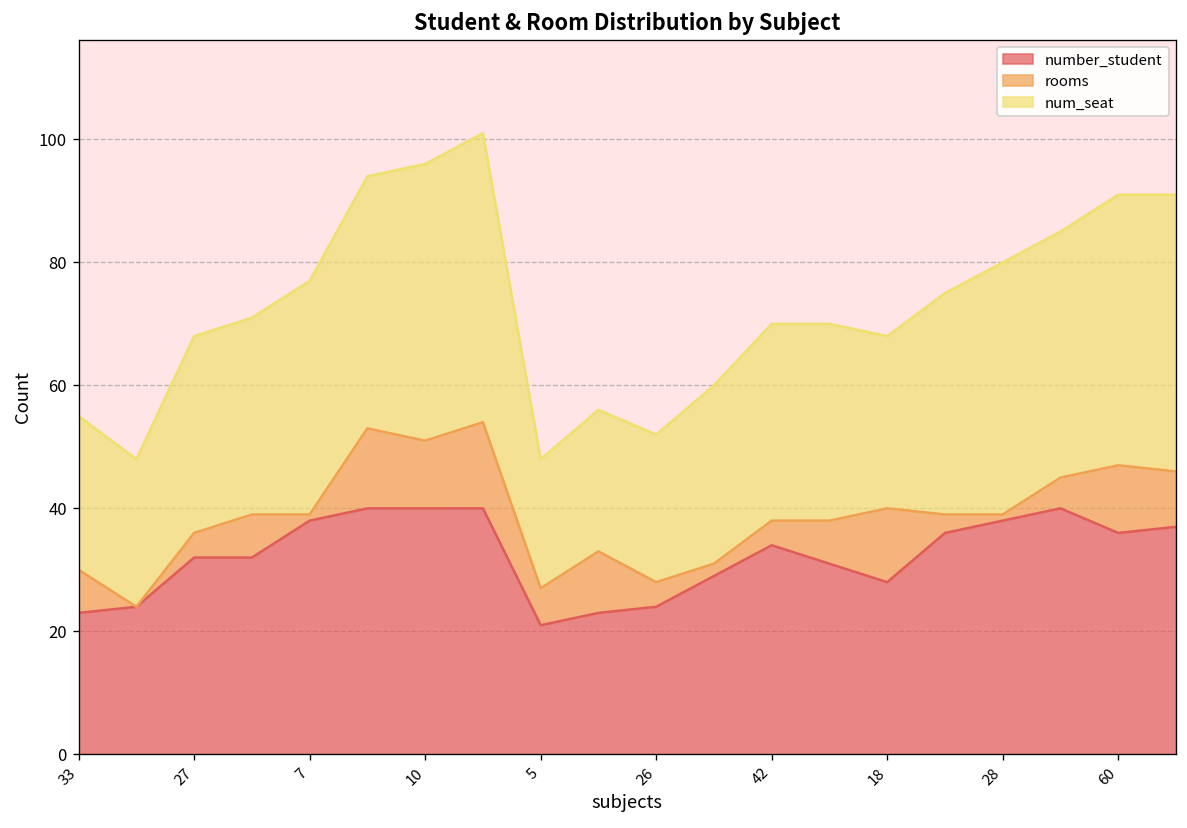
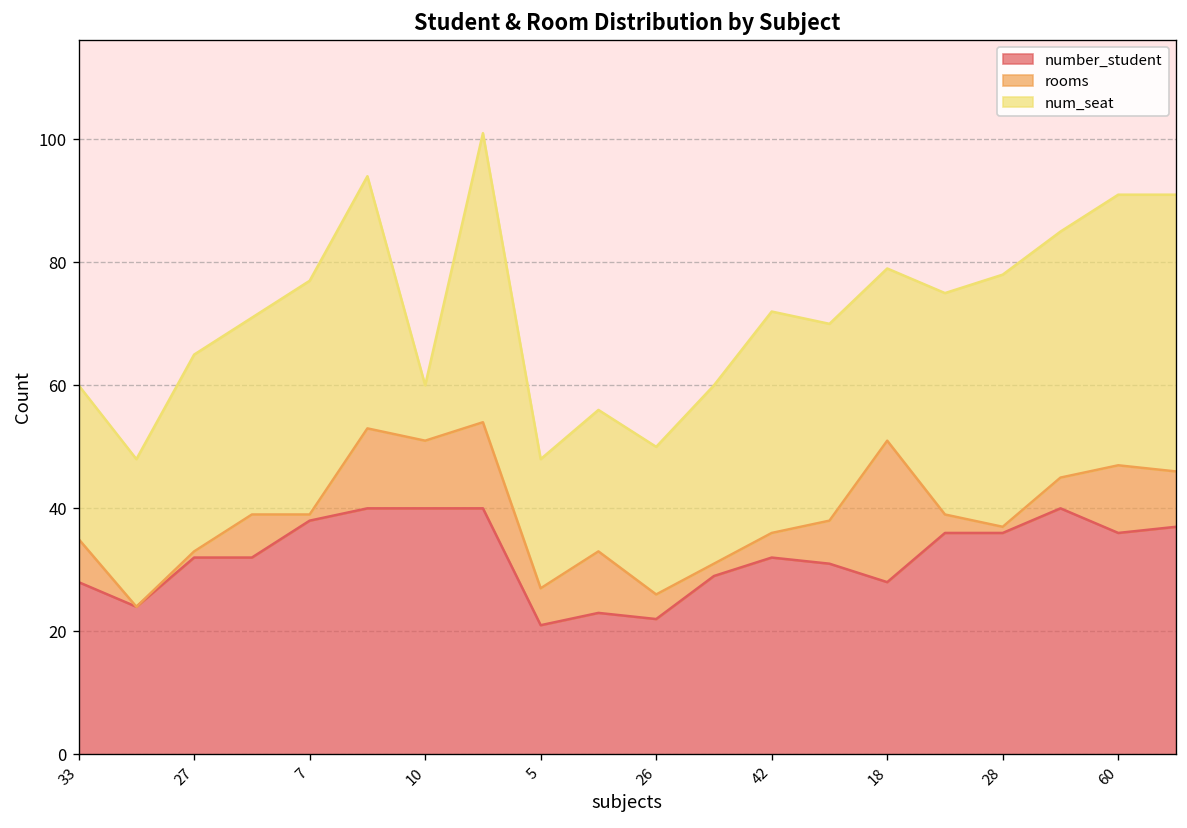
number_student, 33: 23 -> 28
rooms, 27: 4 -> 1
num_seat, 10: 45 -> 9
number_student, 26: 24 -> 22
number_student, 42: 34 -> 32
num_seat, 42: 32 -> 36
rooms, 18: 12 -> 23
number_student, 28: 38 -> 36
